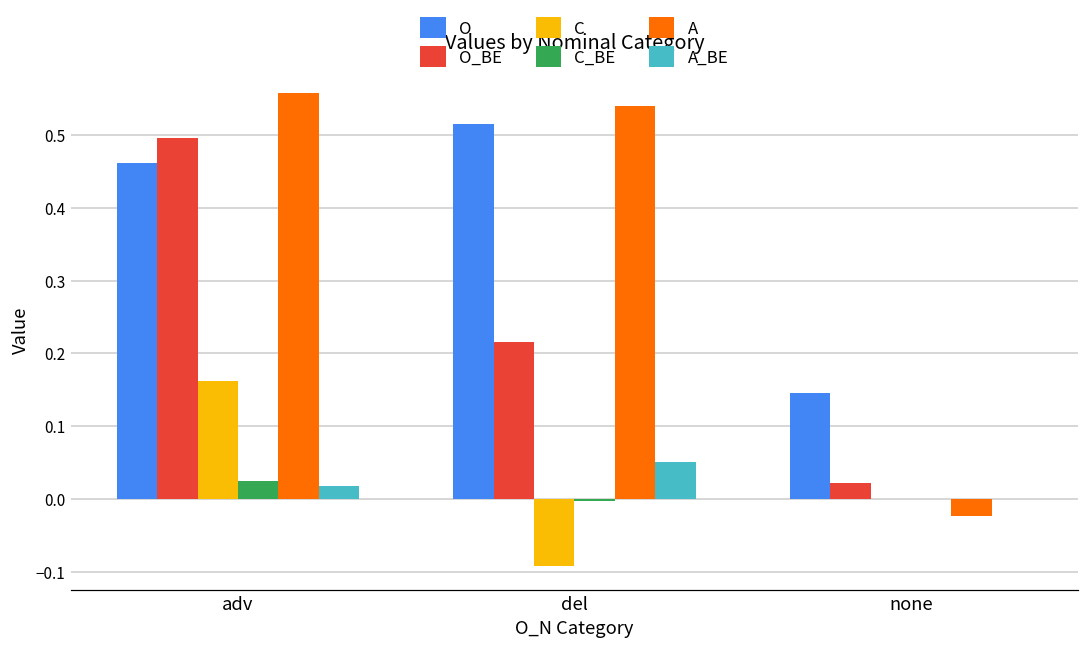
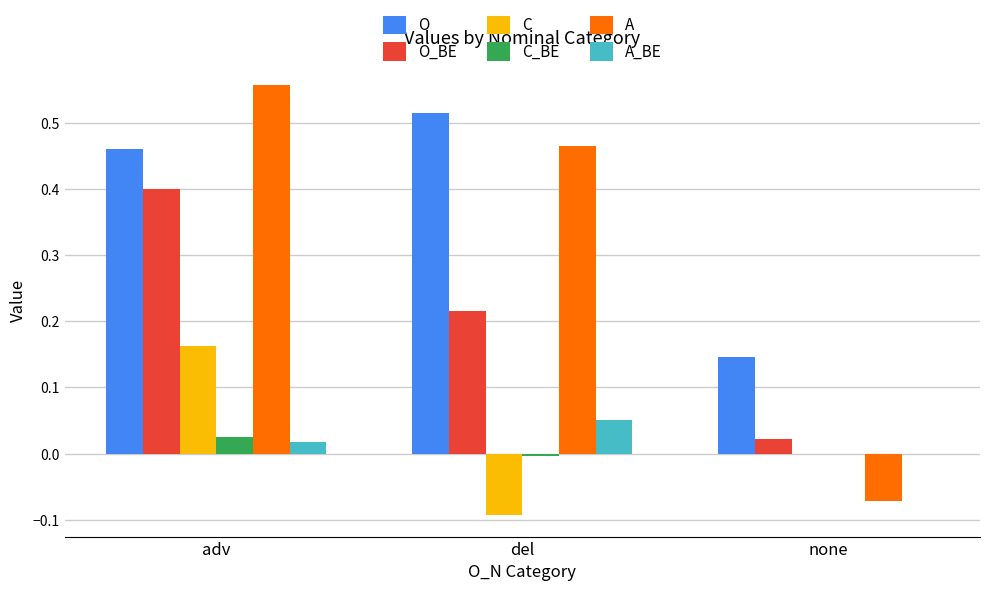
O_BE, adv: 0.50 -> 0.40
A, del: 0.54 -> 0.46
A, none: -0.02 -> -0.07
